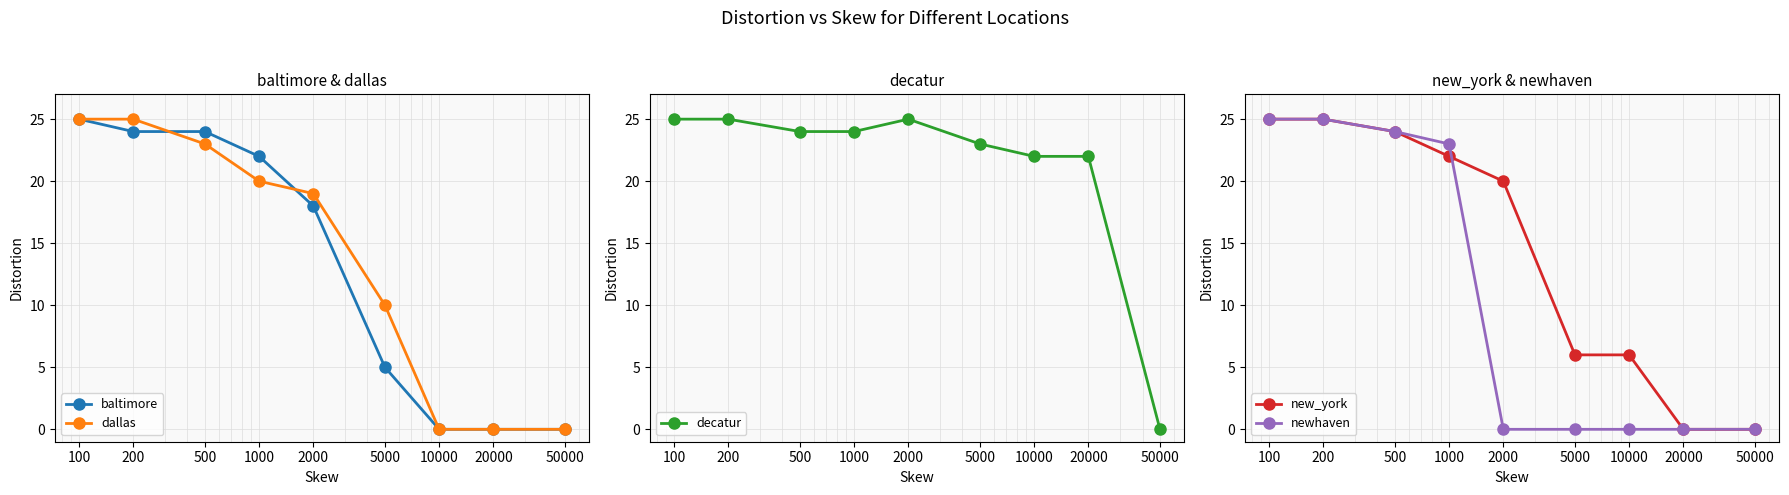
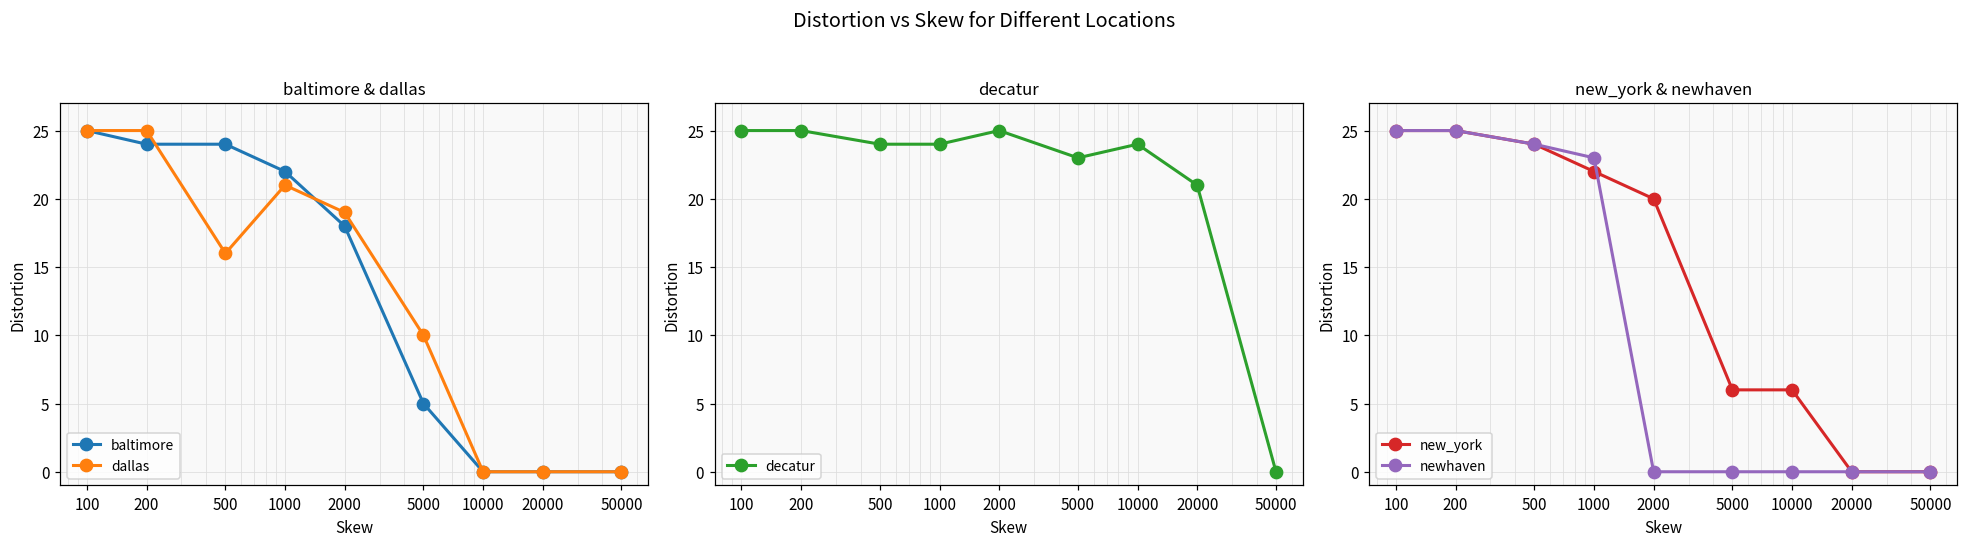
baltimore & dallas, dallas, 500: 23 -> 16
baltimore & dallas, dallas, 1000: 20 -> 21
decatur, 10000: 22 -> 24
decatur, 20000: 22 -> 21
